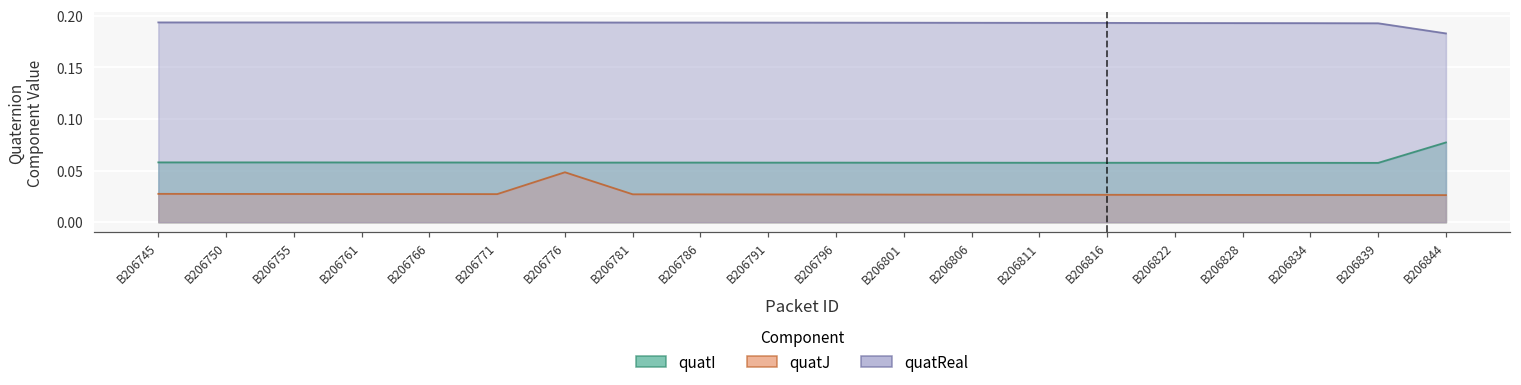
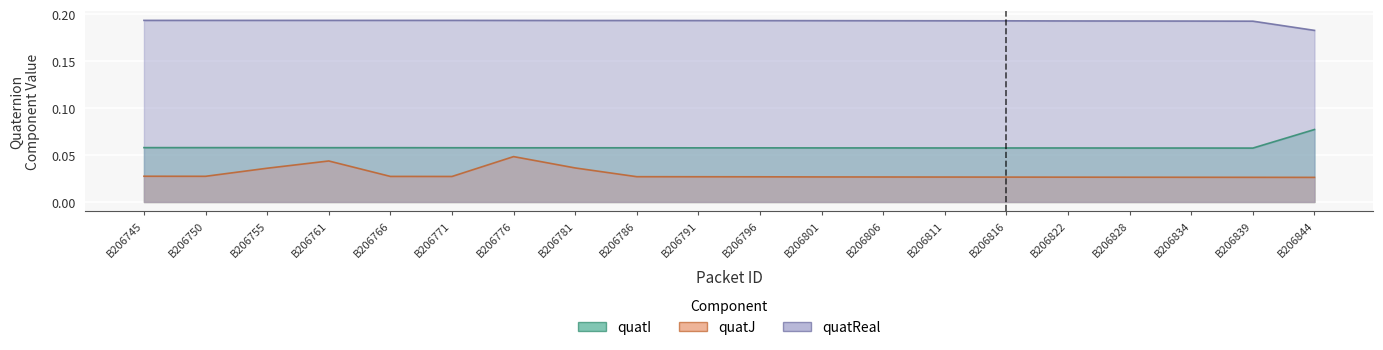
quatJ, B206755: 0.03 -> 0.04
quatJ, B206761: 0.03 -> 0.04
quatJ, B206781: 0.03 -> 0.04
